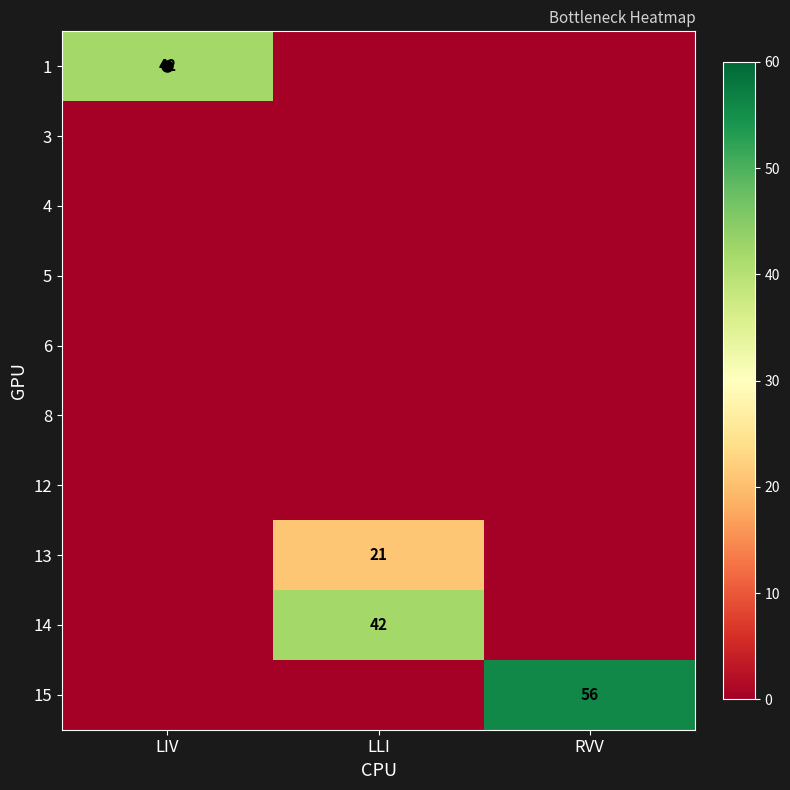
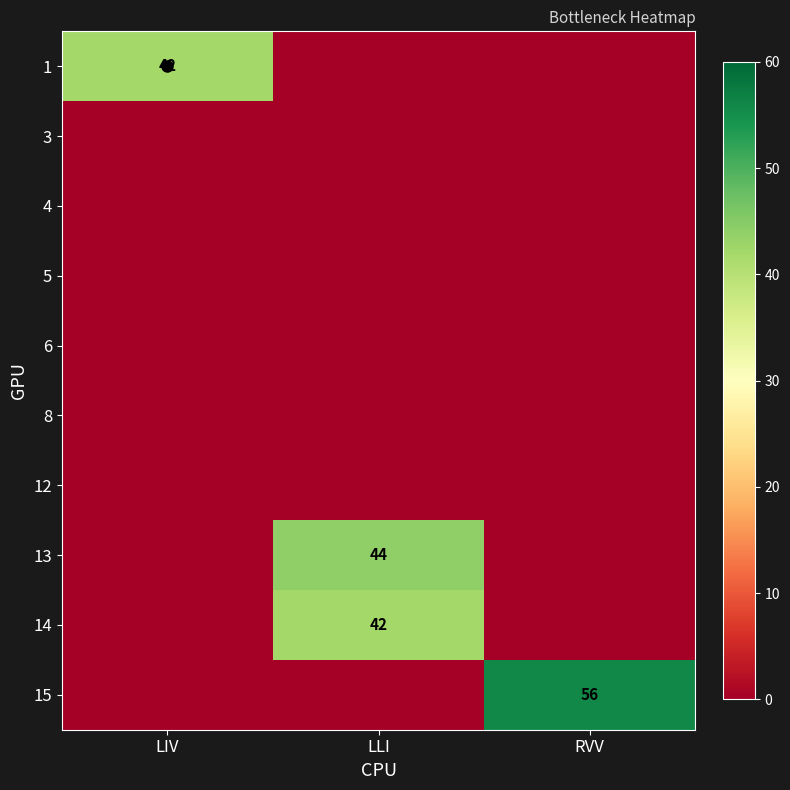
13, LLI: 21 -> 44
